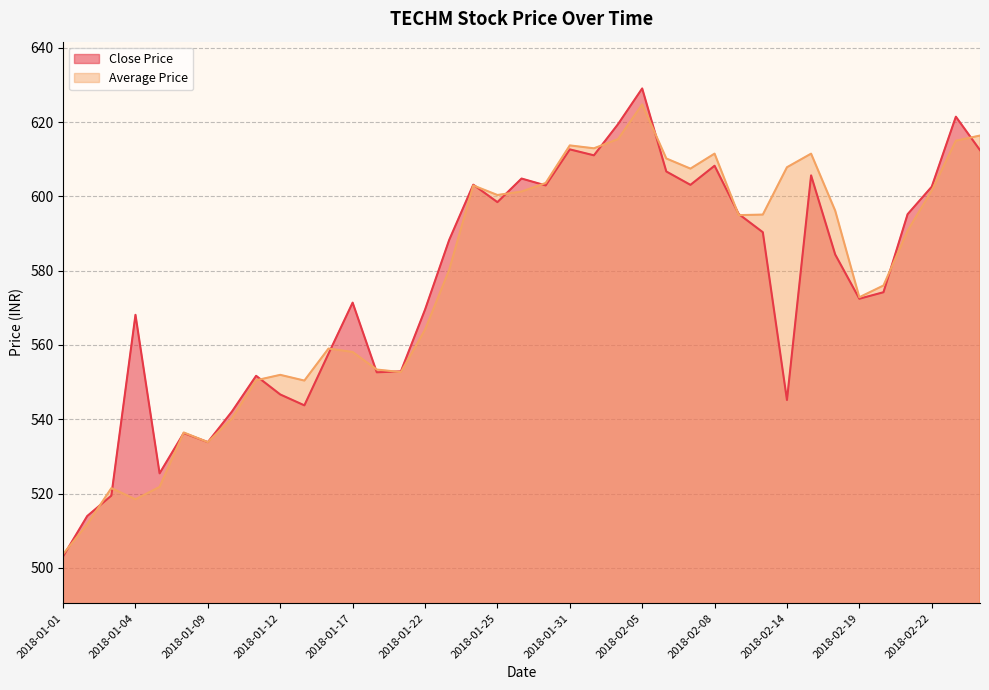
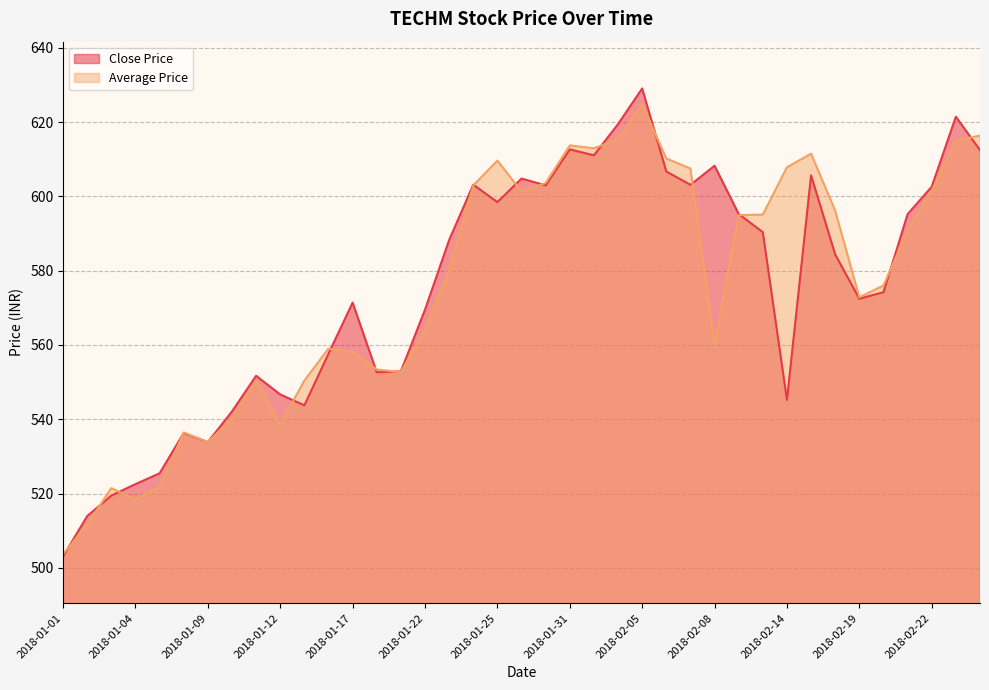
Close Price, 2018-01-04: 568 -> 523
Average Price, 2018-01-12: 552 -> 539
Average Price, 2018-01-25: 600 -> 610
Average Price, 2018-02-08: 612 -> 560
